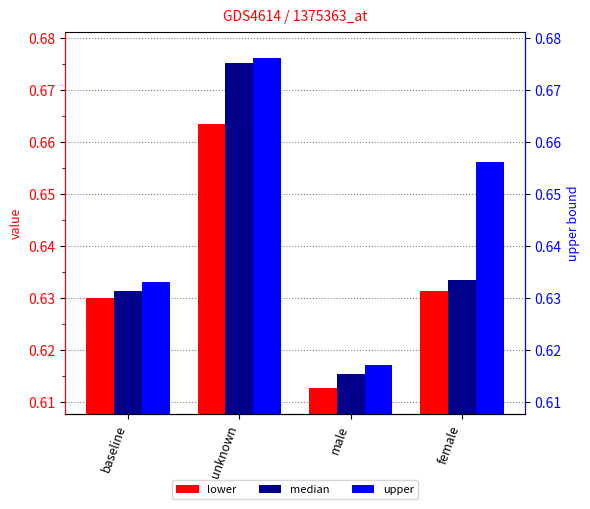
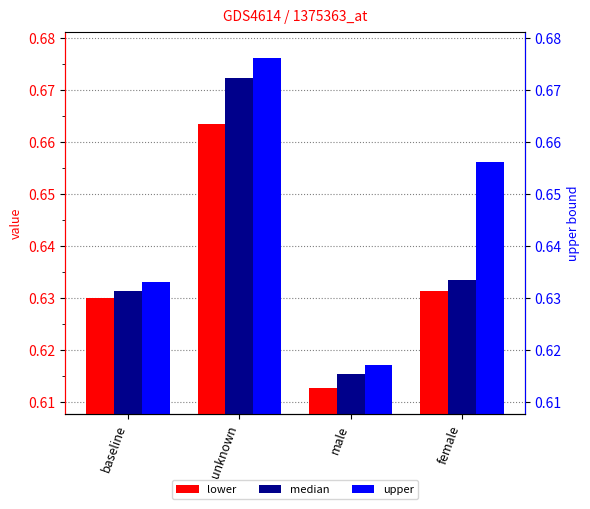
median, unknown: 0.675 -> 0.672
